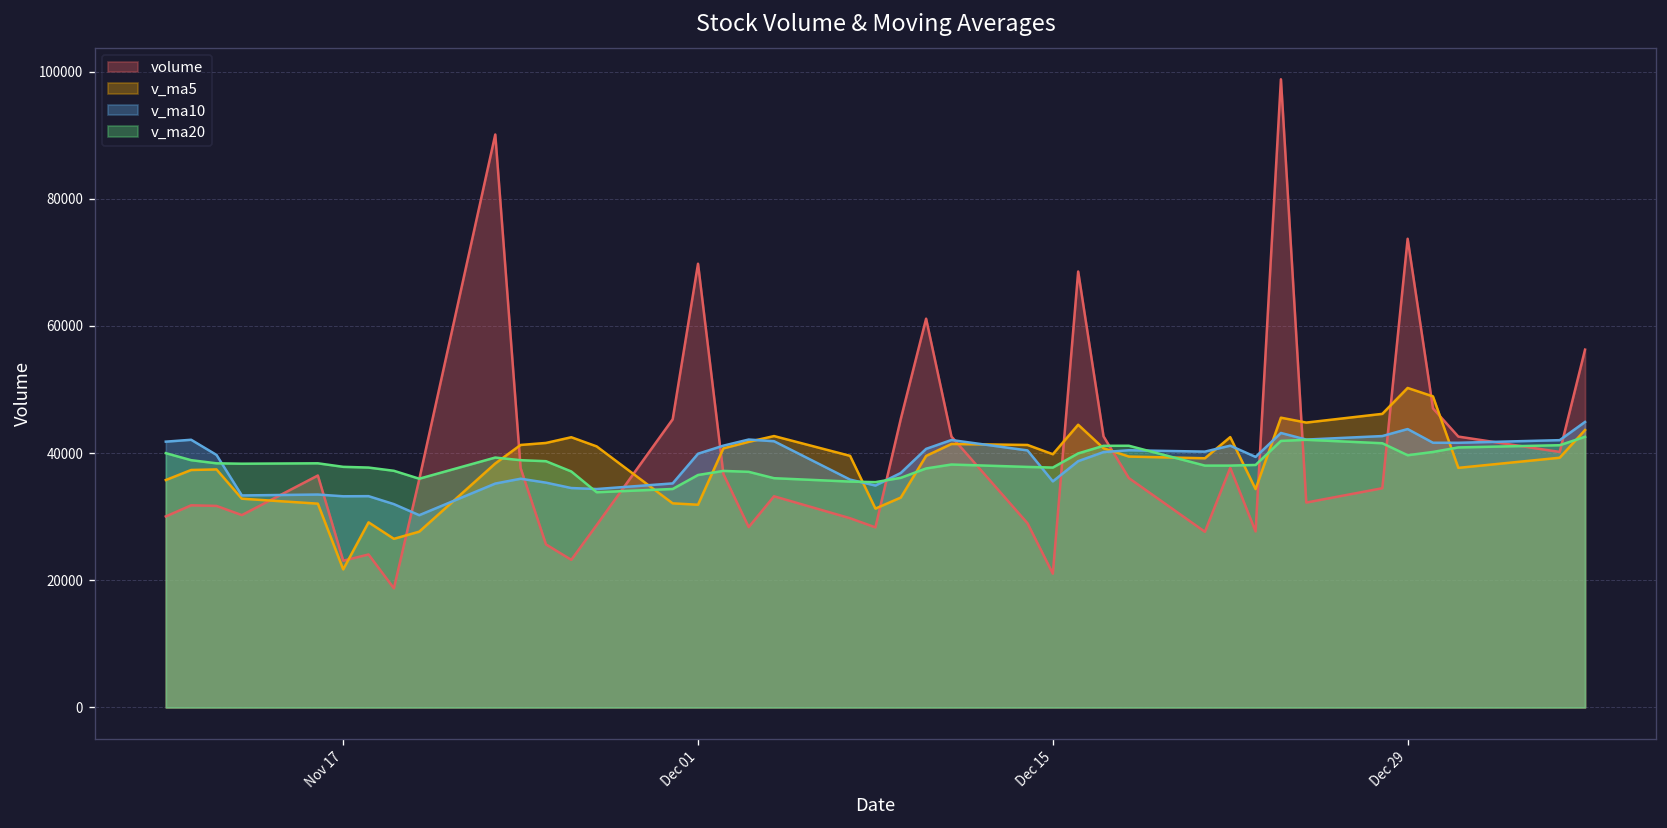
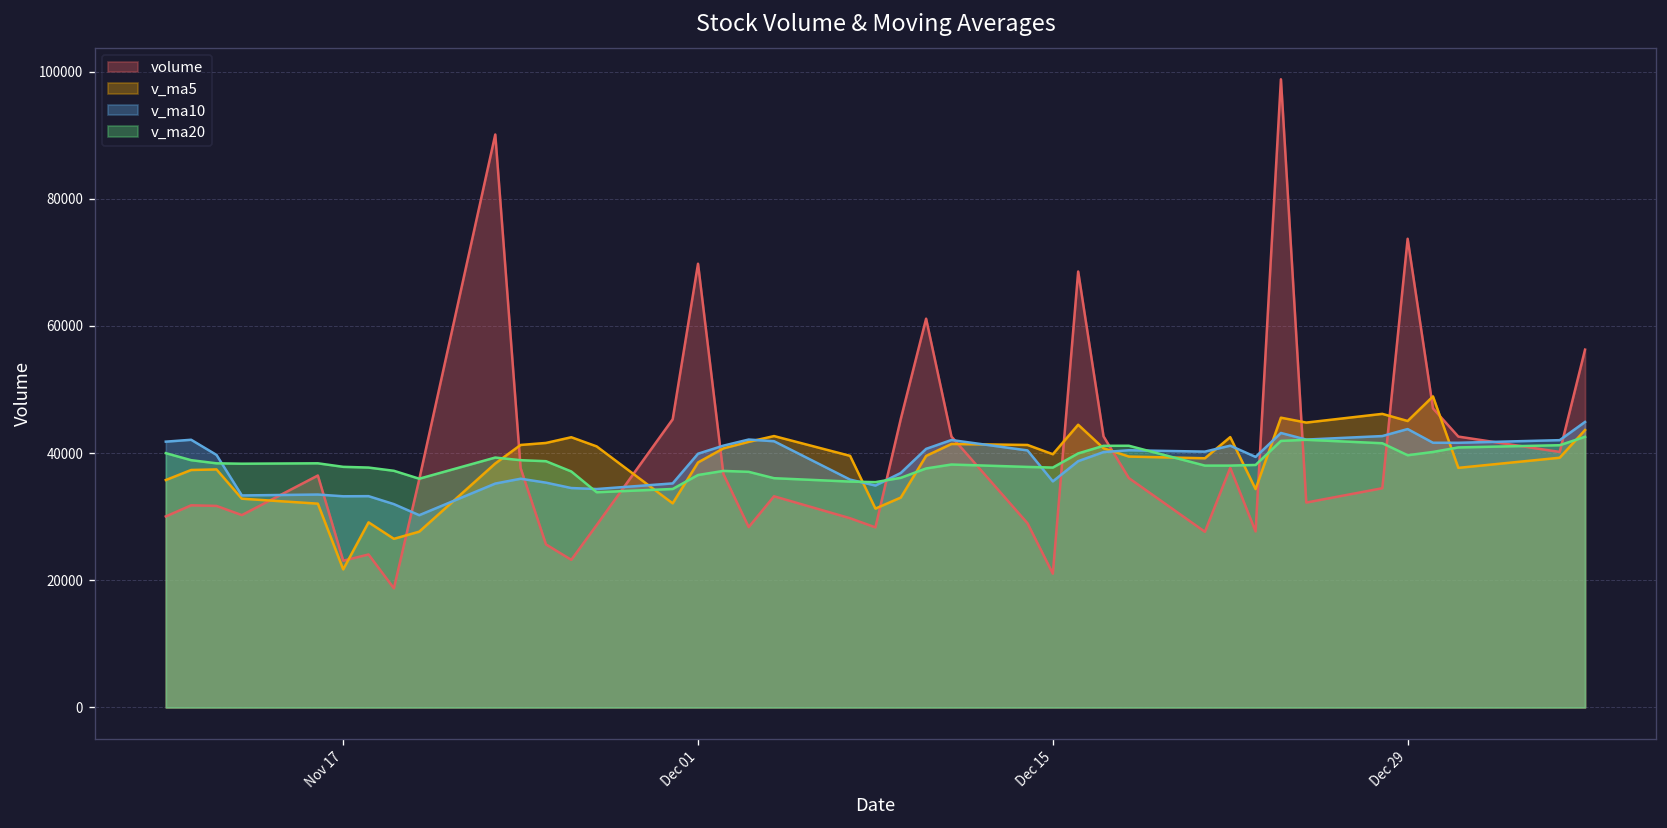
v_ma5, Dec 01: 32000 -> 39000
v_ma5, Dec 29: 50000 -> 45000
